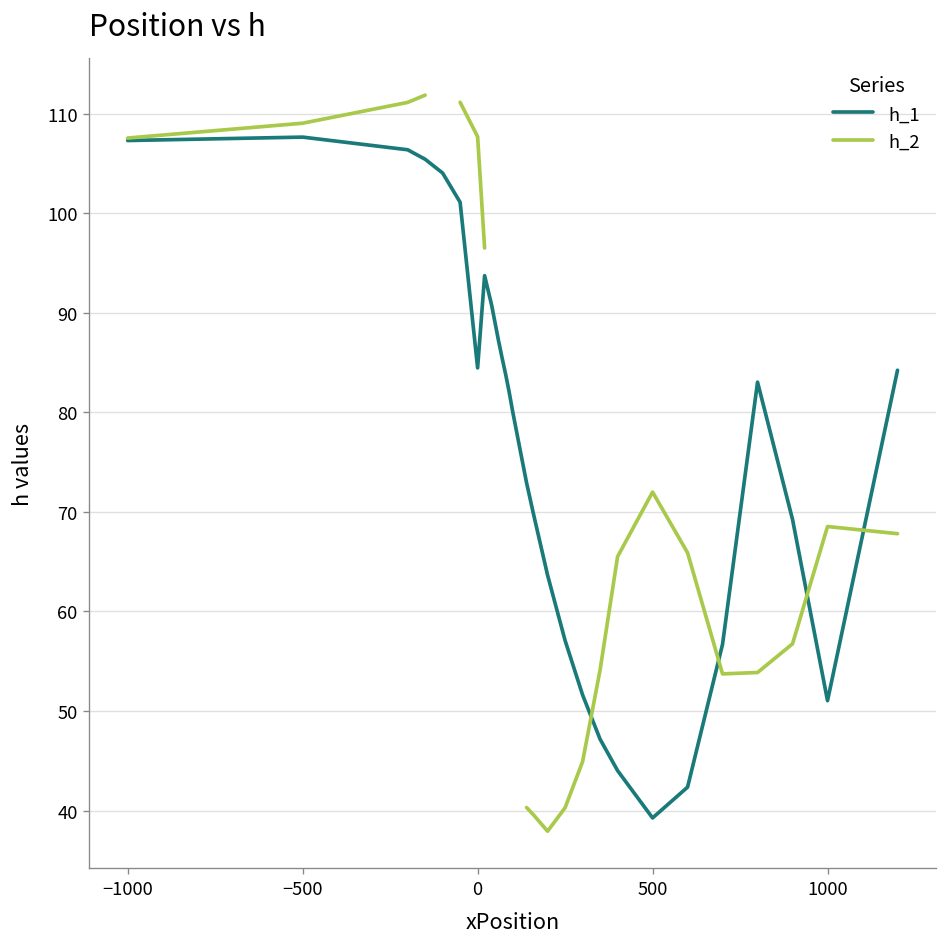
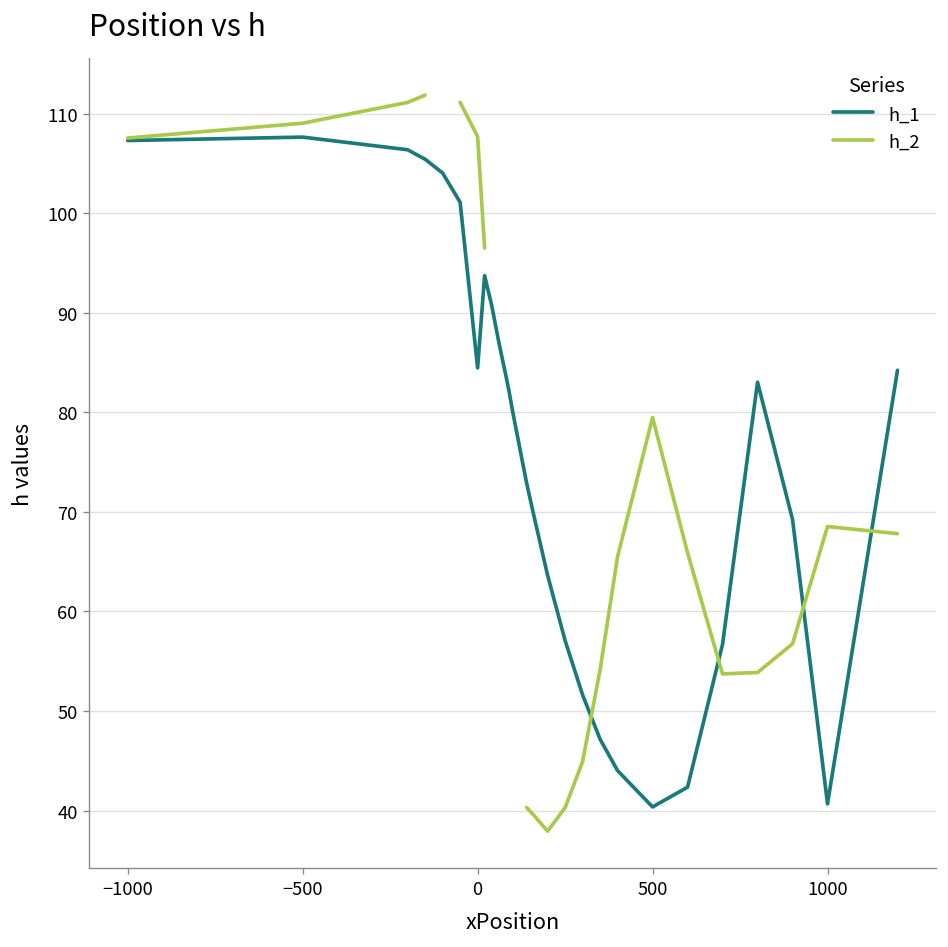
h_1, 500: 39 -> 40
h_2, 500: 72 -> 79
h_1, 1000: 51 -> 41
